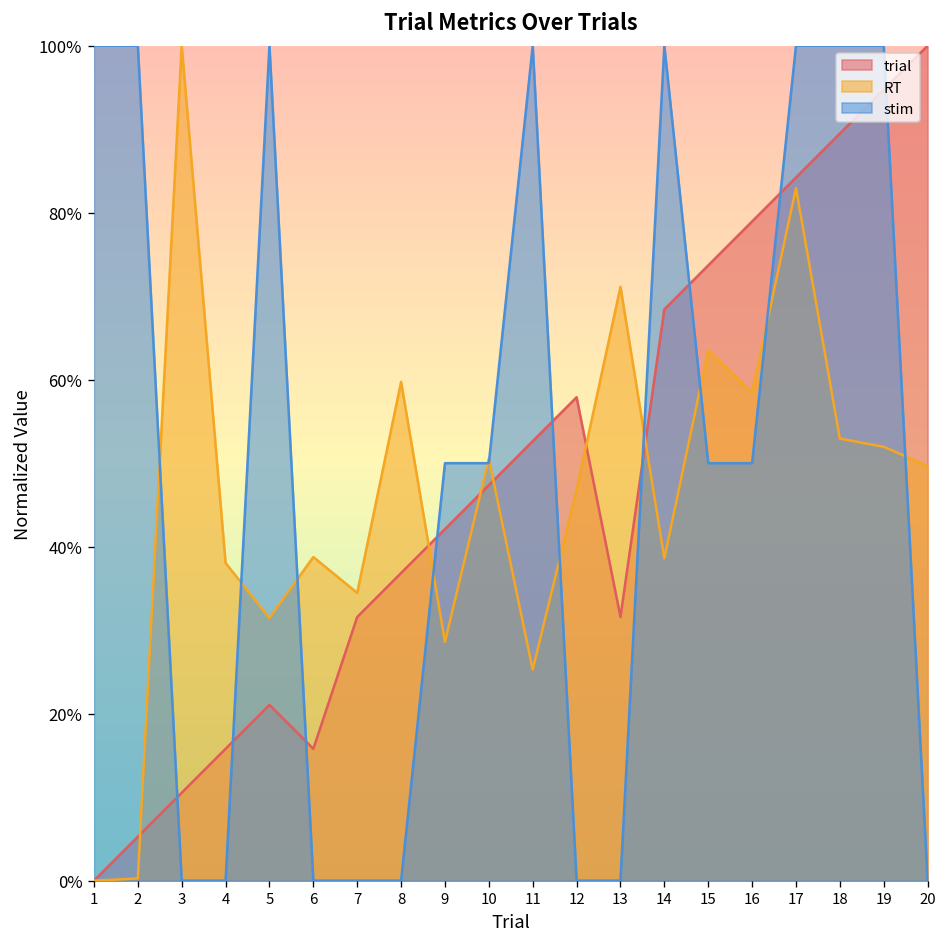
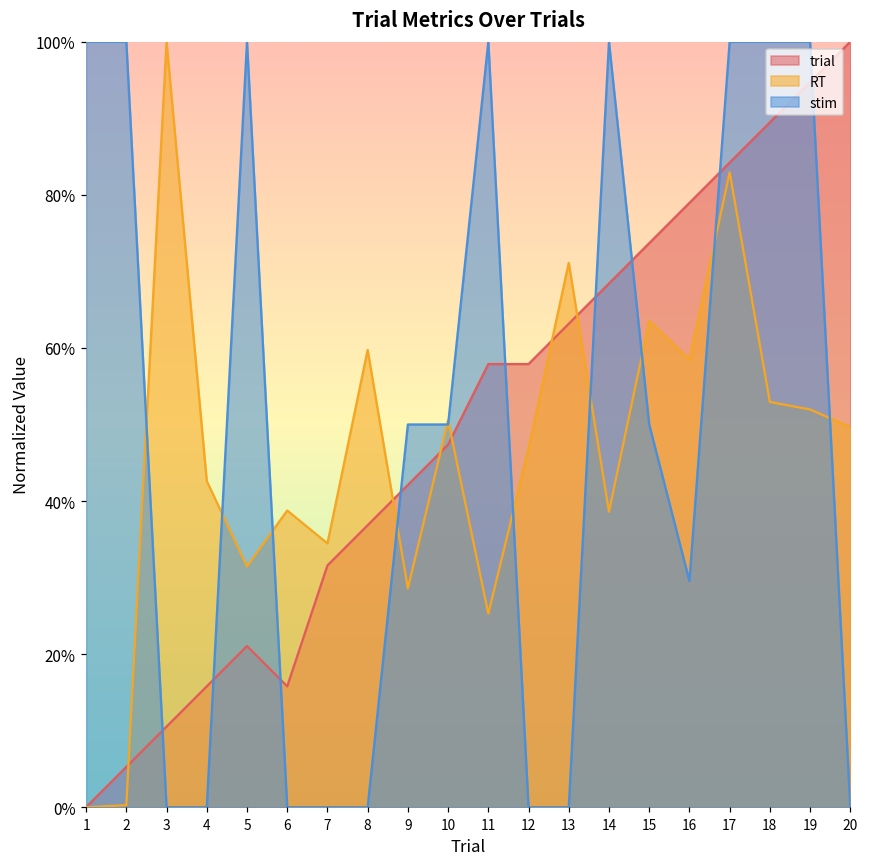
RT, 4: 38% -> 43%
trial, 11: 53% -> 58%
trial, 13: 32% -> 63%
stim, 16: 50% -> 30%
